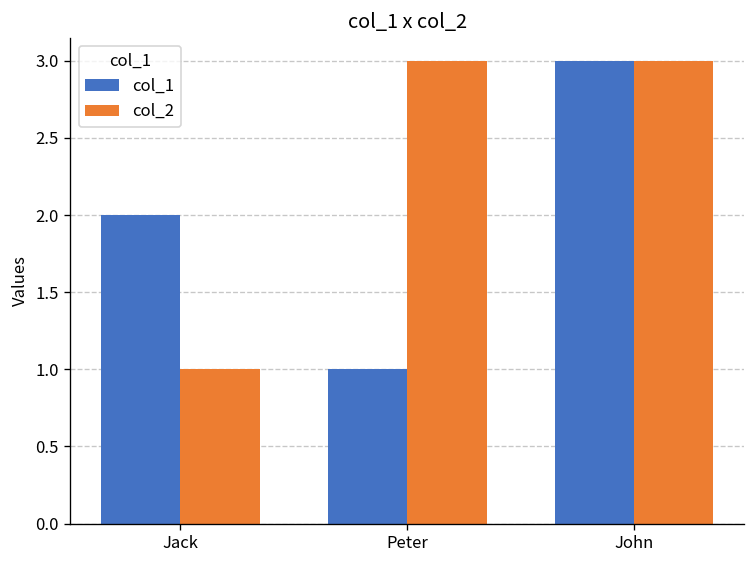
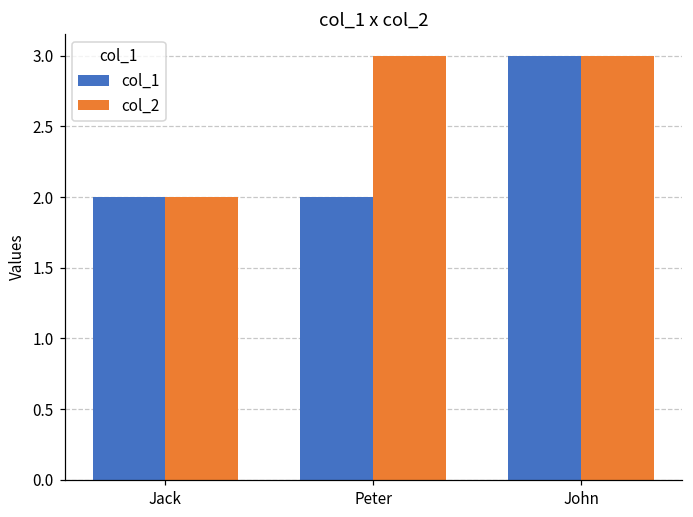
col_2, Jack: 1 -> 2
col_1, Peter: 1 -> 2
